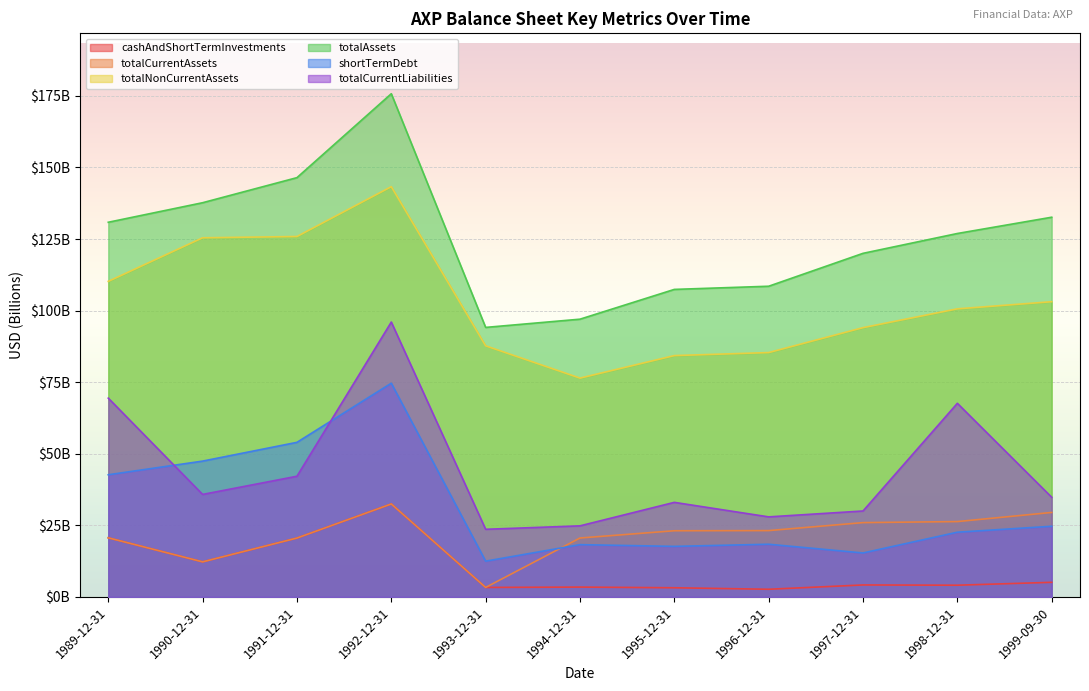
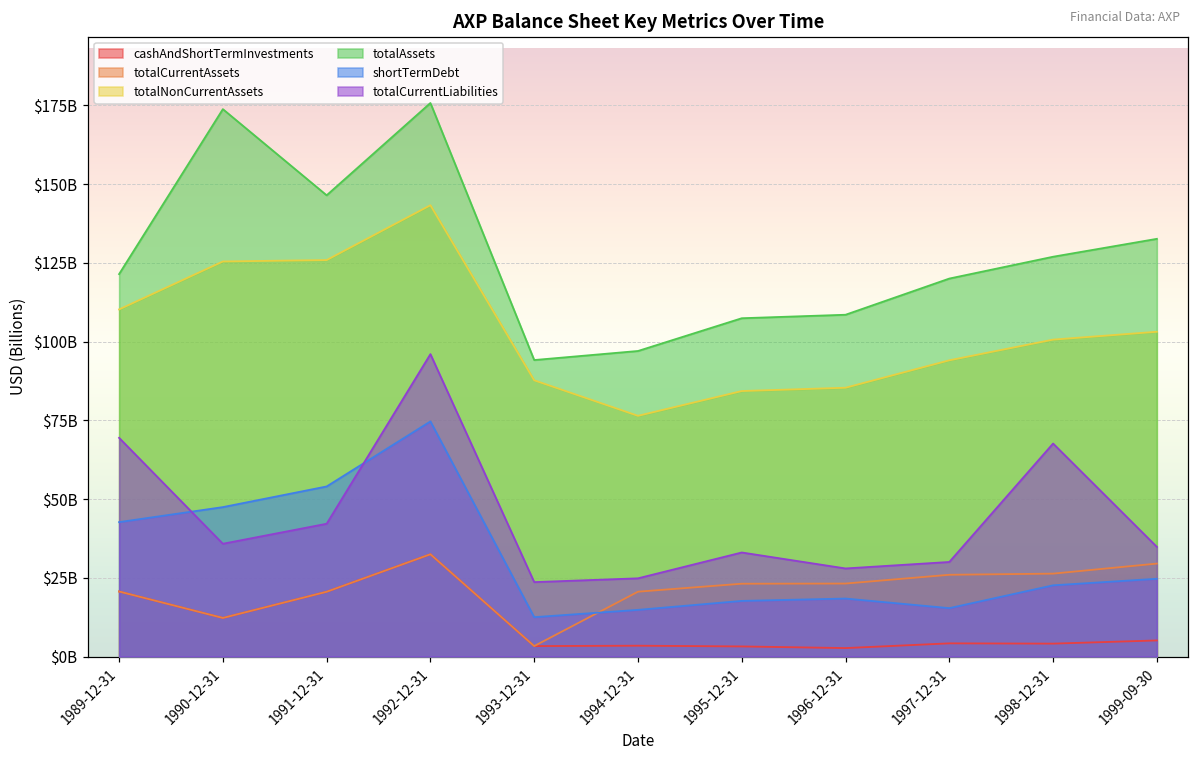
totalAssets, 1989-12-31: $131000000000 -> $121000000000
totalAssets, 1990-12-31: $138000000000 -> $174000000000
shortTermDebt, 1994-12-31: $18000000000 -> $15000000000
